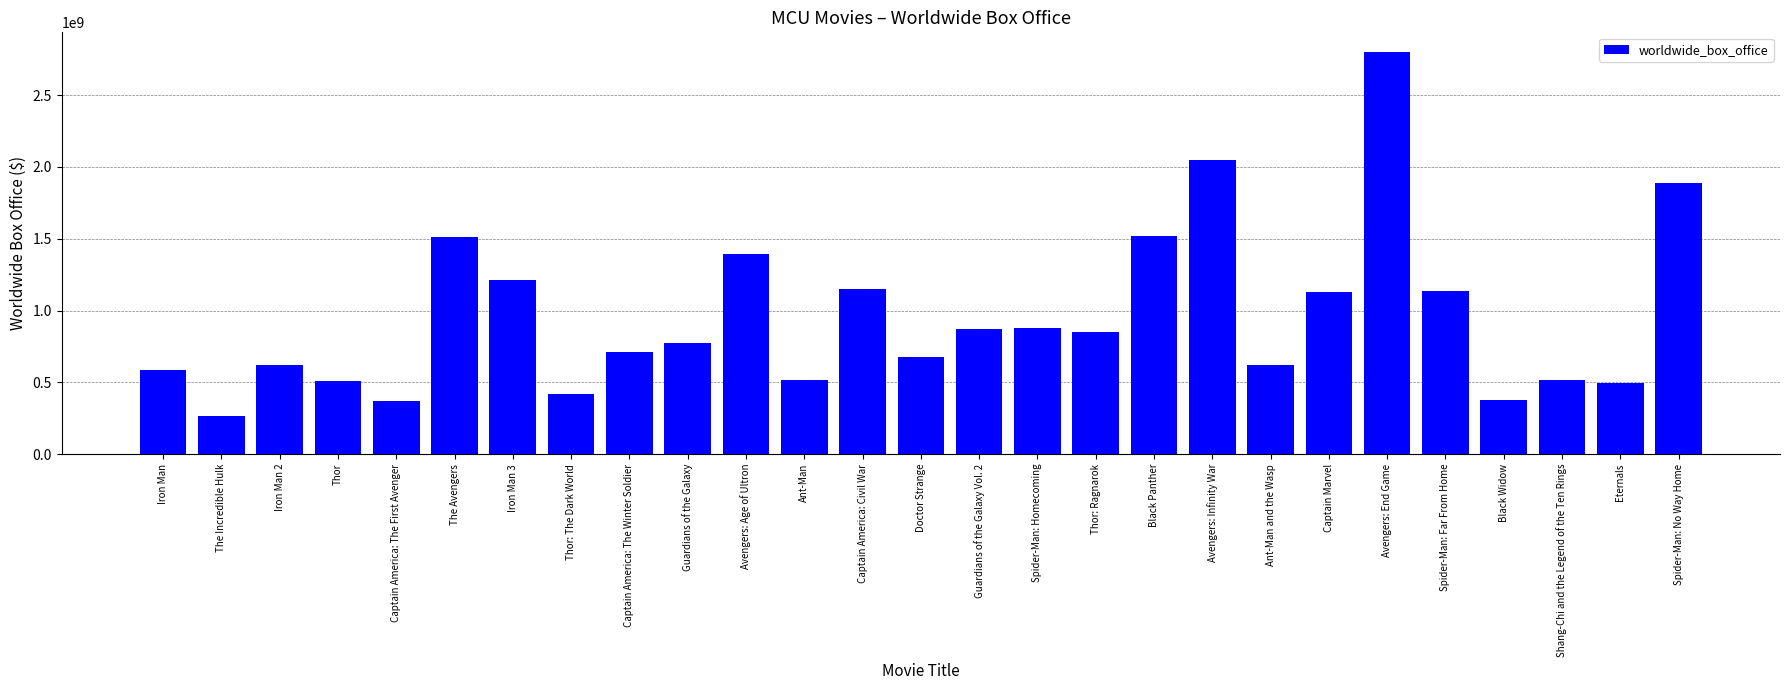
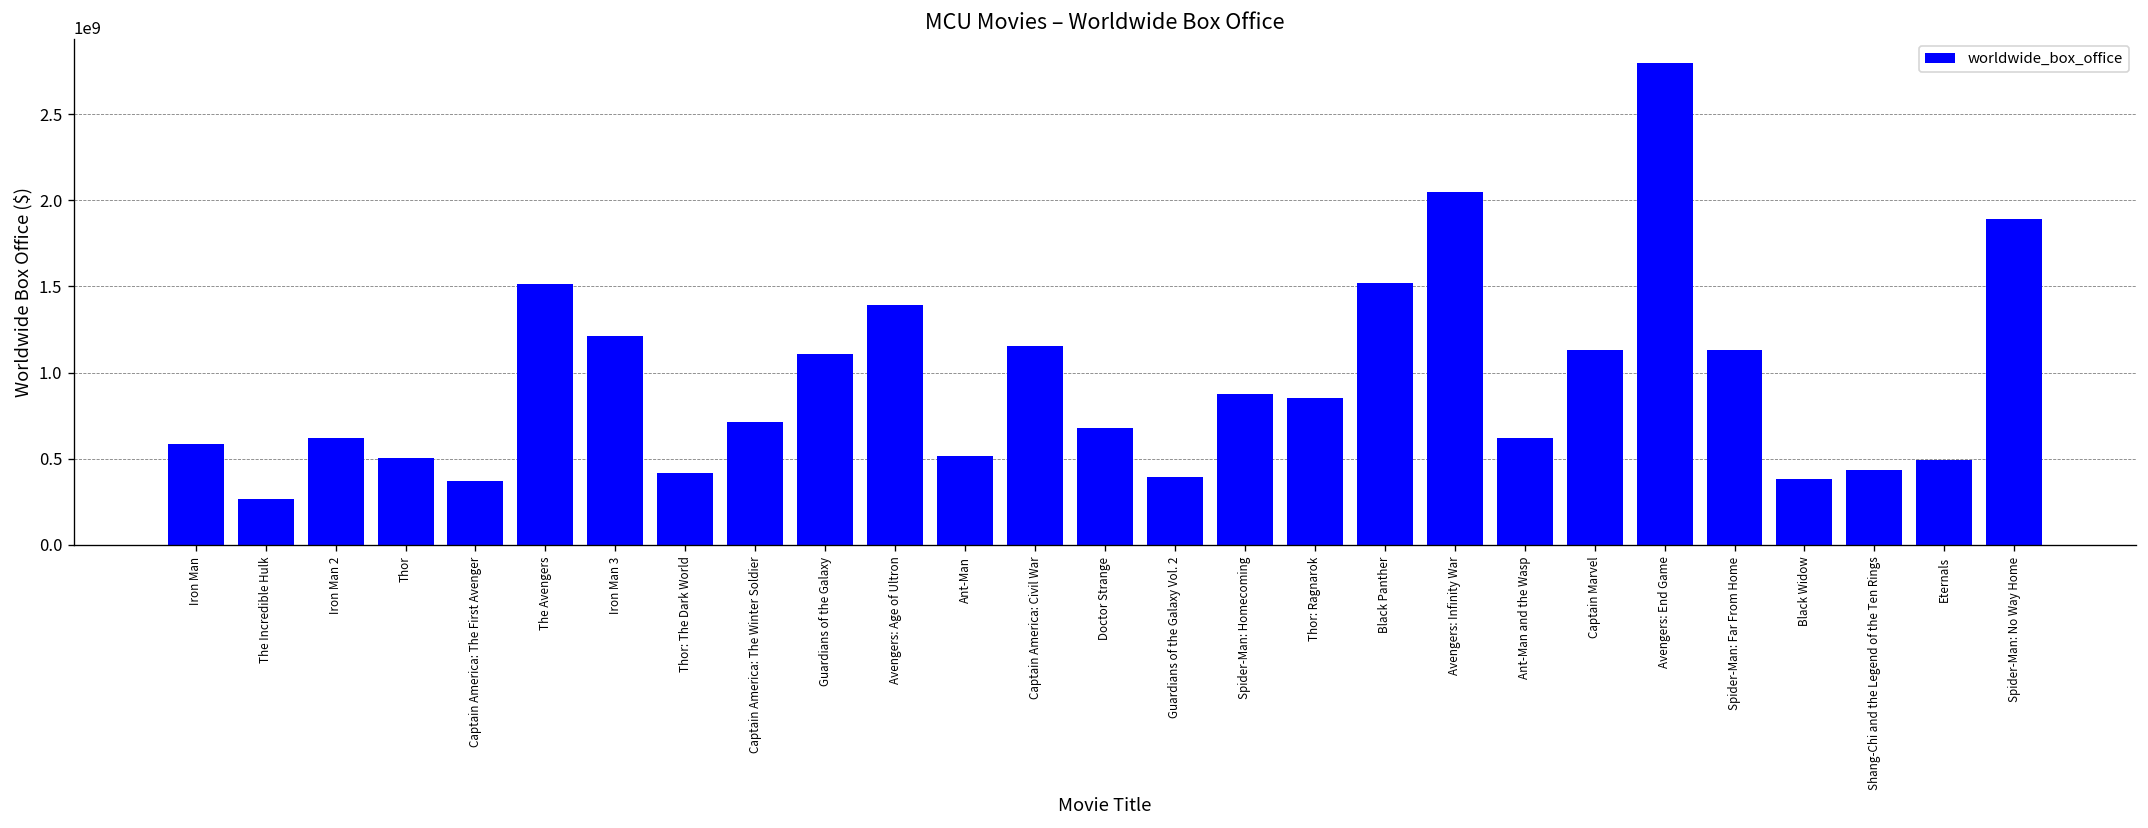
Guardians of the Galaxy: 770000000 -> 1110000000
Guardians of the Galaxy Vol. 2: 870000000 -> 390000000
Shang-Chi and the Legend of the Ten Rings: 510000000 -> 430000000
